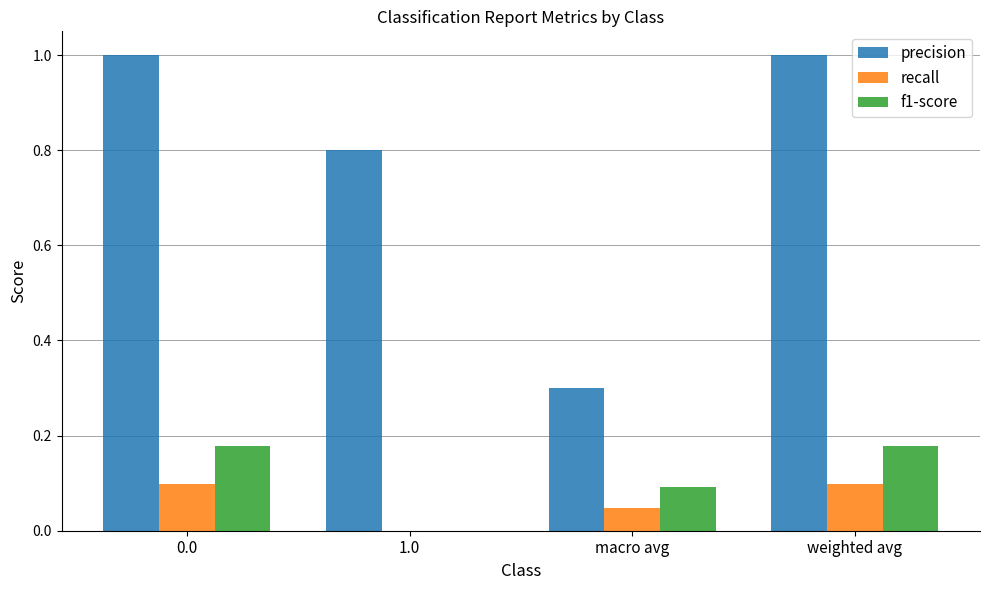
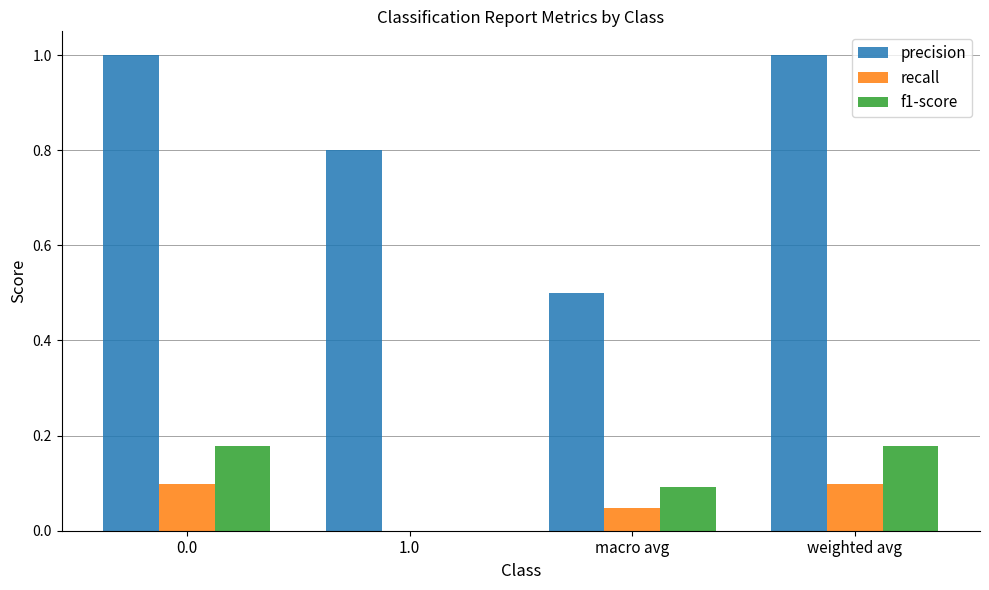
precision, macro avg: 0.3 -> 0.5
